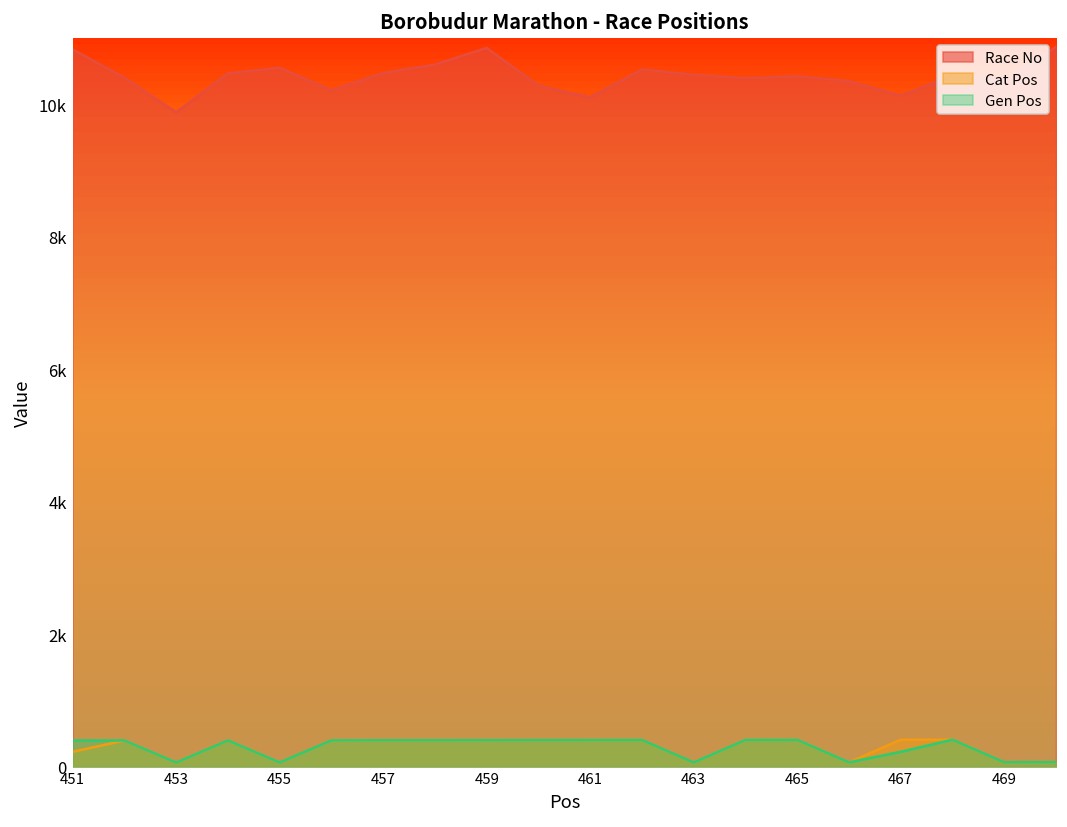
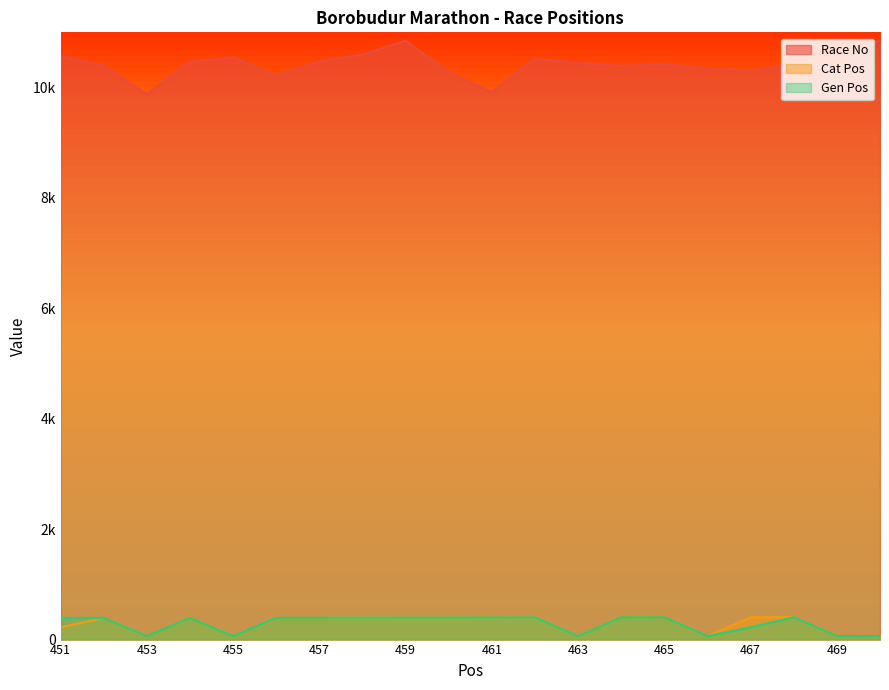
Race No, 451: 10800 -> 10600
Race No, 461: 10100 -> 9900
Race No, 467: 10100 -> 10300
